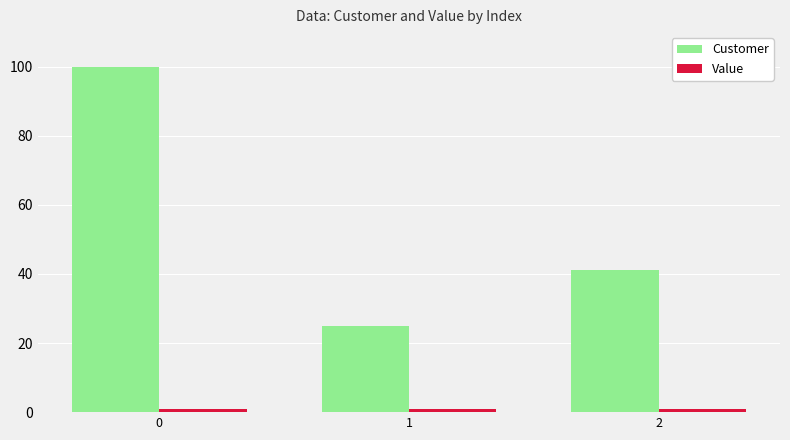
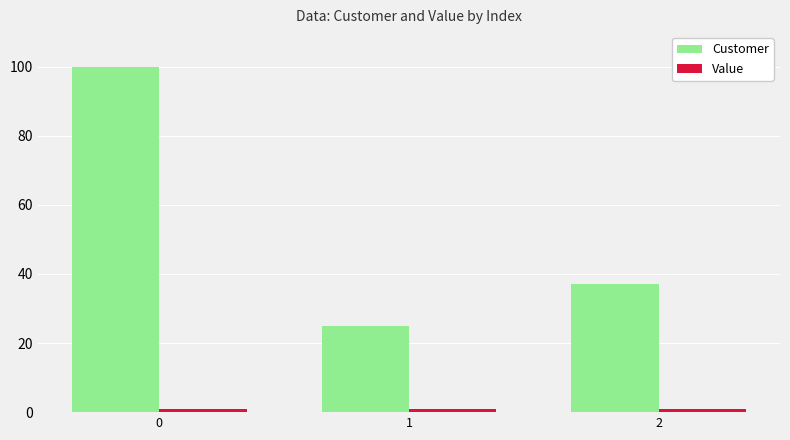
Customer, 2: 41 -> 37
